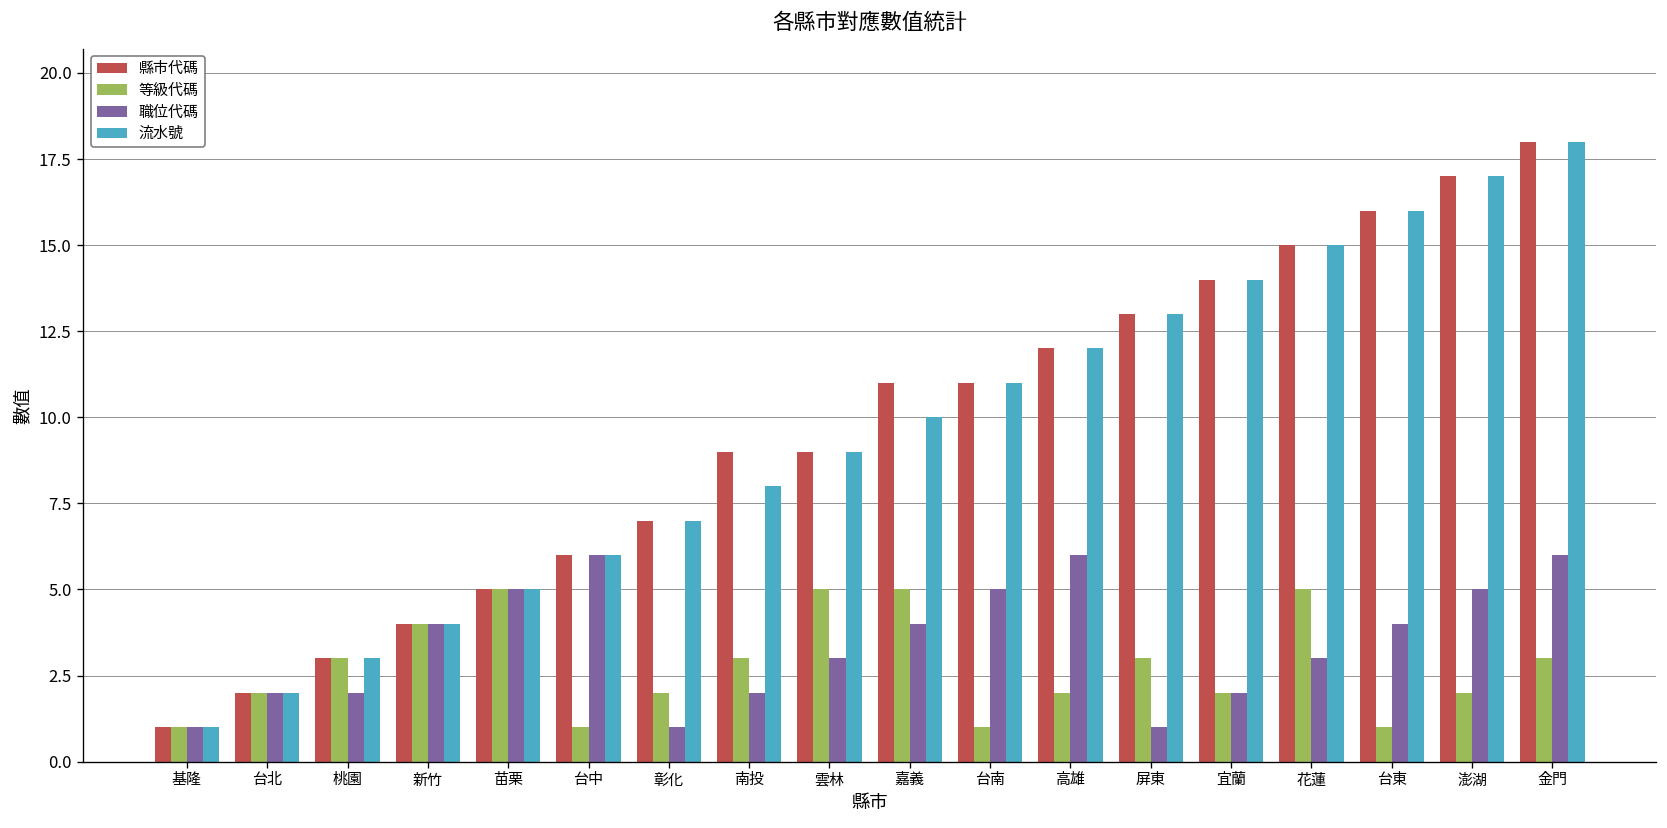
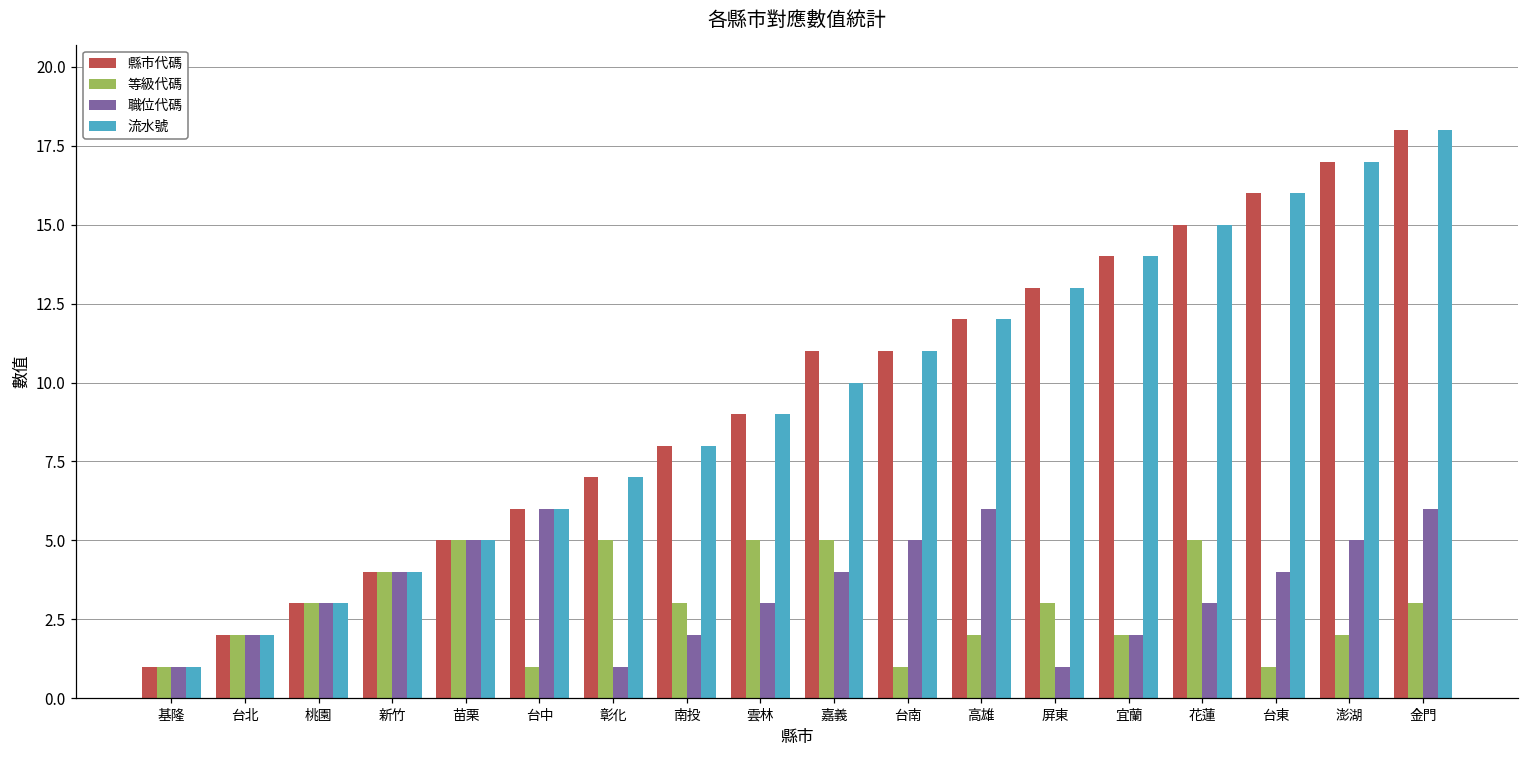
職位代碼, 桃園: 2 -> 3
等級代碼, 彰化: 2 -> 5
縣市代碼, 南投: 9 -> 8
